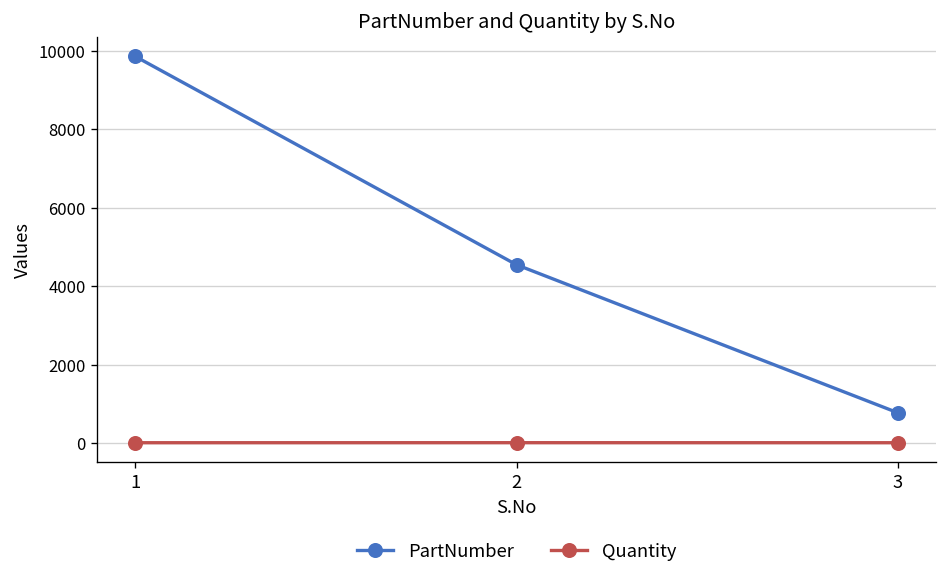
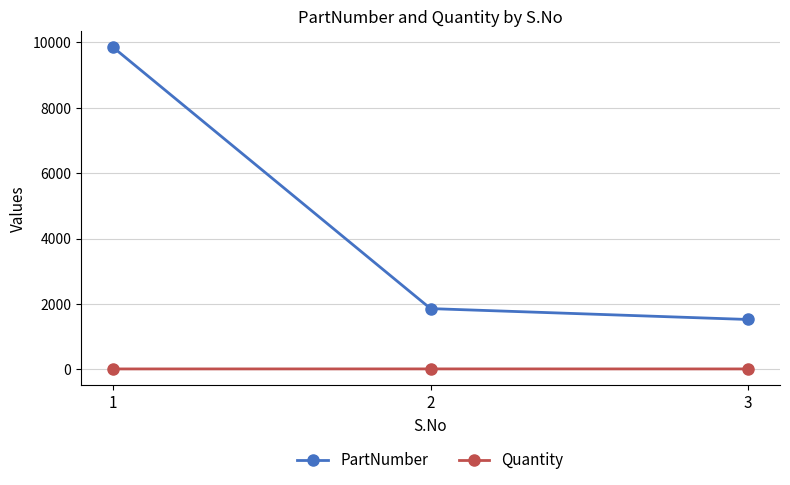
PartNumber, 2: 4500 -> 1900
PartNumber, 3: 800 -> 1500
